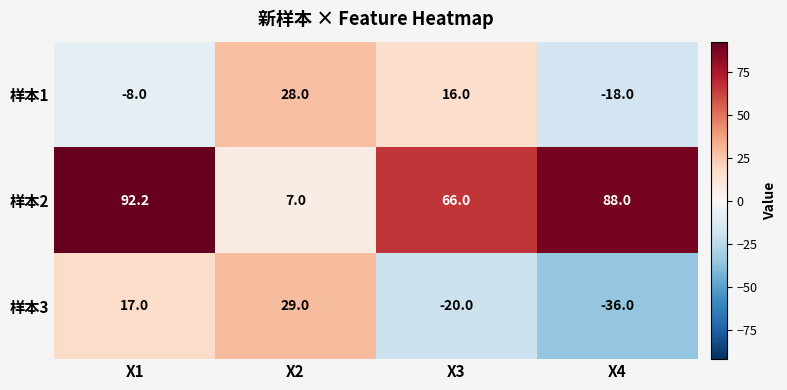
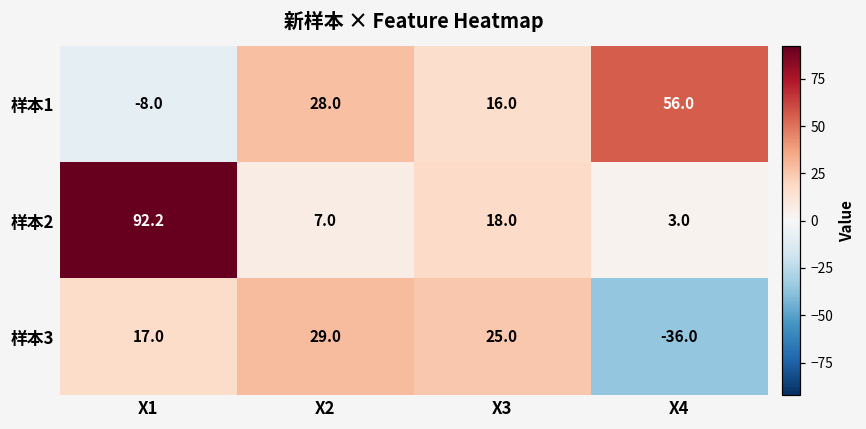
样本1, X4: -18.0 -> 56.0
样本2, X3: 66.0 -> 18.0
样本2, X4: 88.0 -> 3.0
样本3, X3: -20.0 -> 25.0
